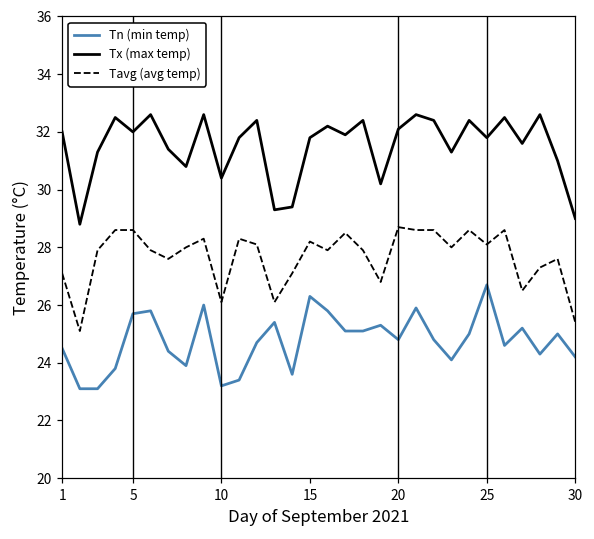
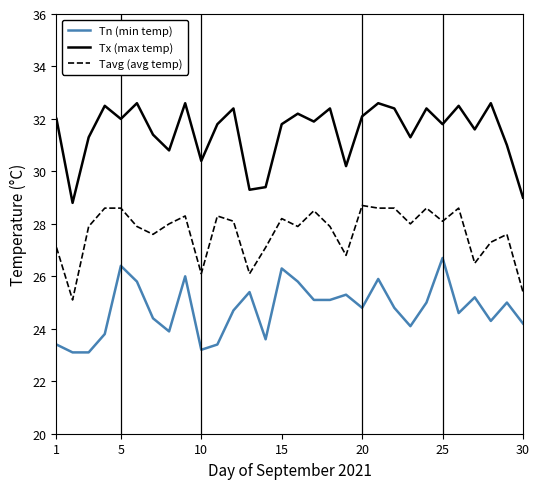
Tn (min temp), 1: 24.5 -> 23.4
Tn (min temp), 5: 25.7 -> 26.4
